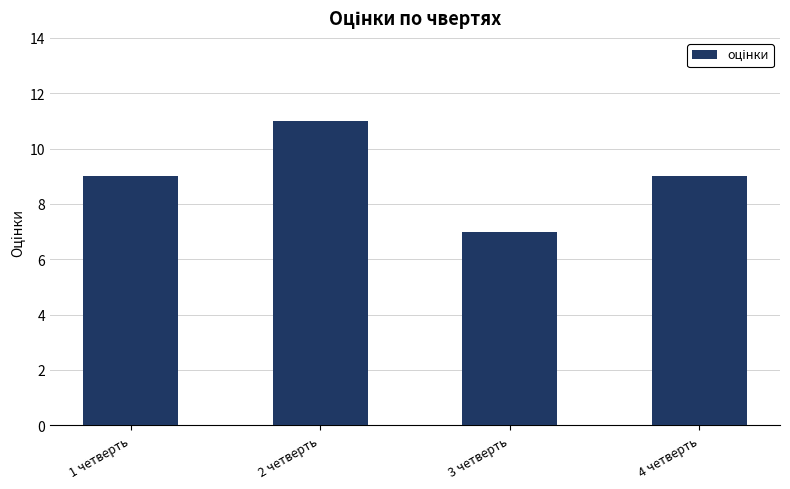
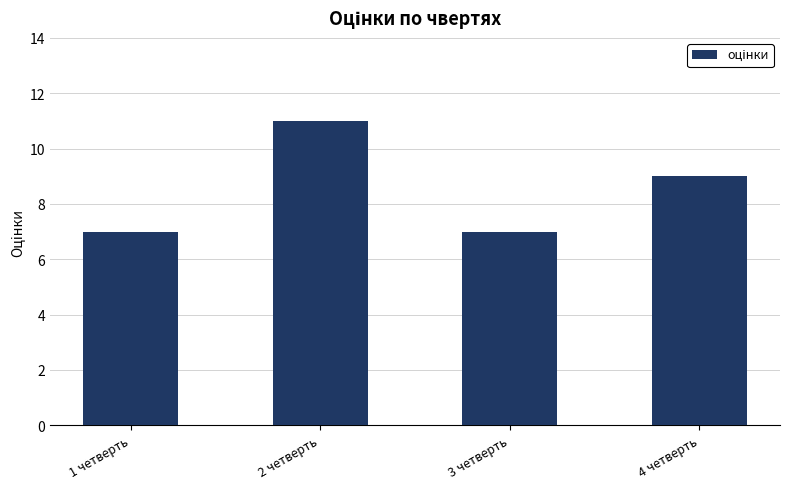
1 четверть: 9 -> 7
